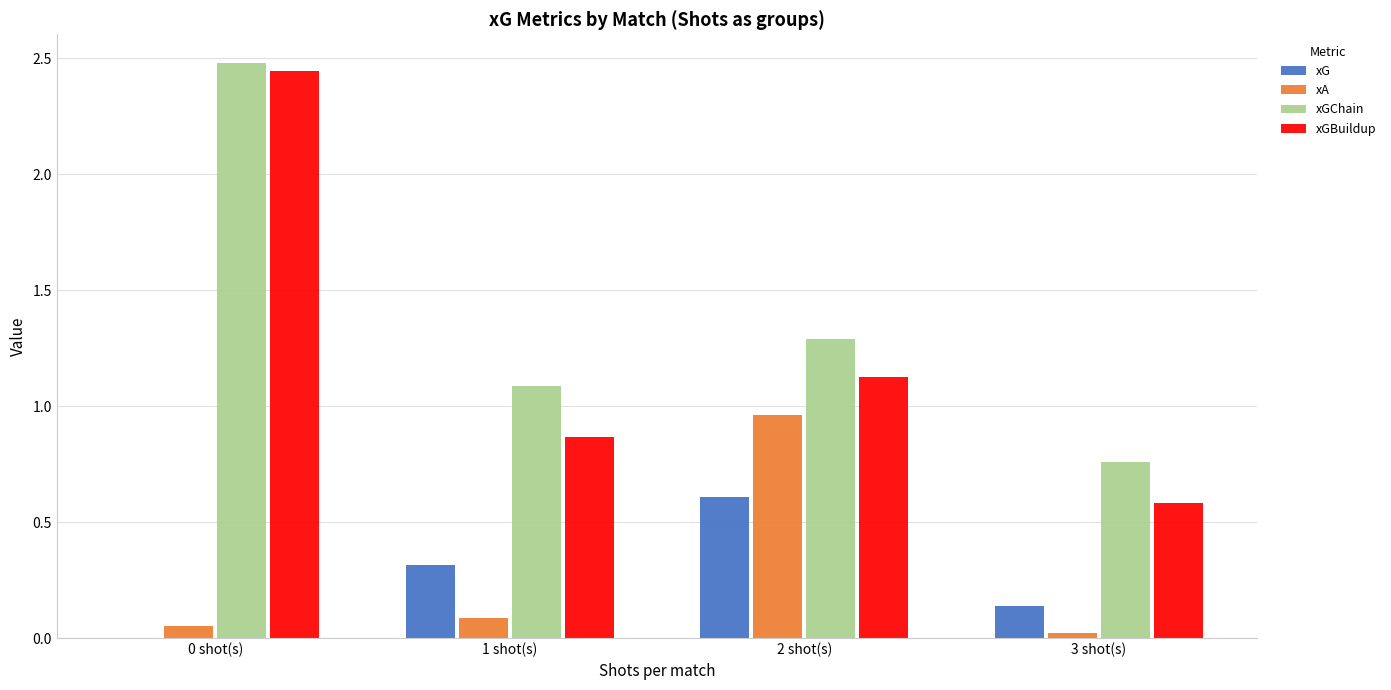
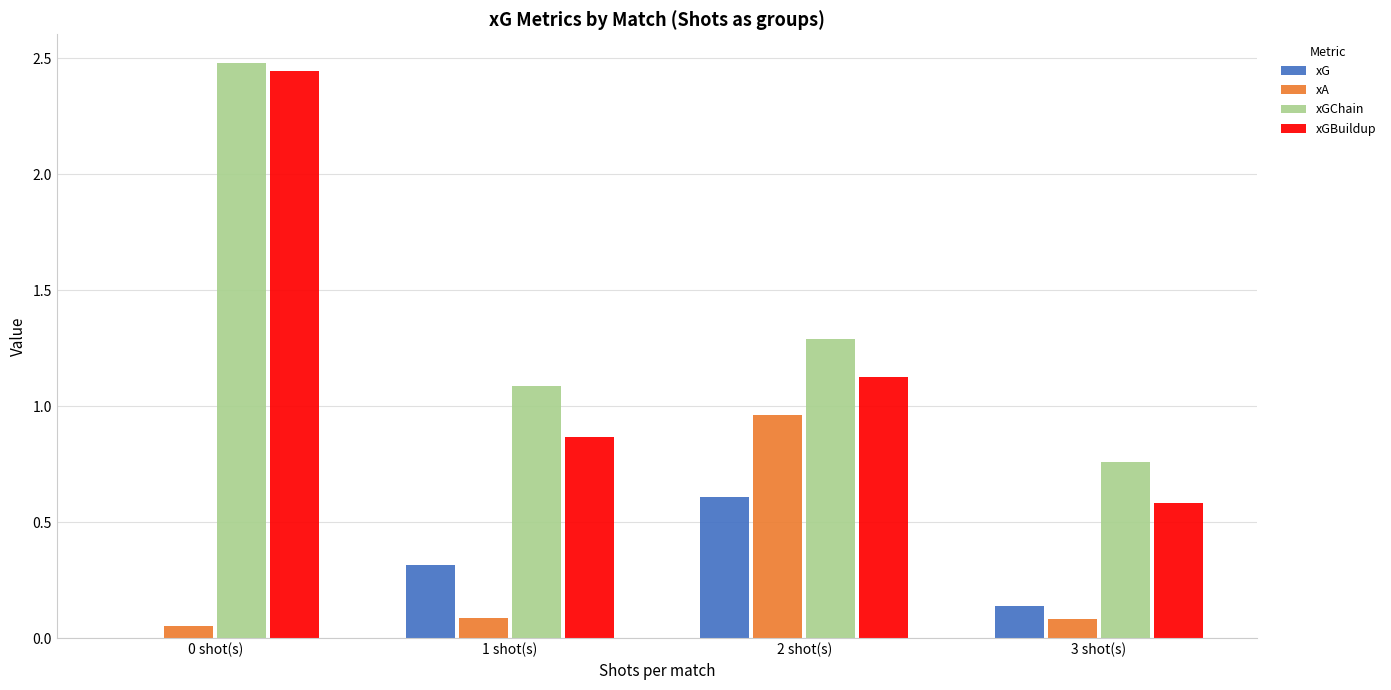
xA, 3 shot(s): 0.02 -> 0.08
